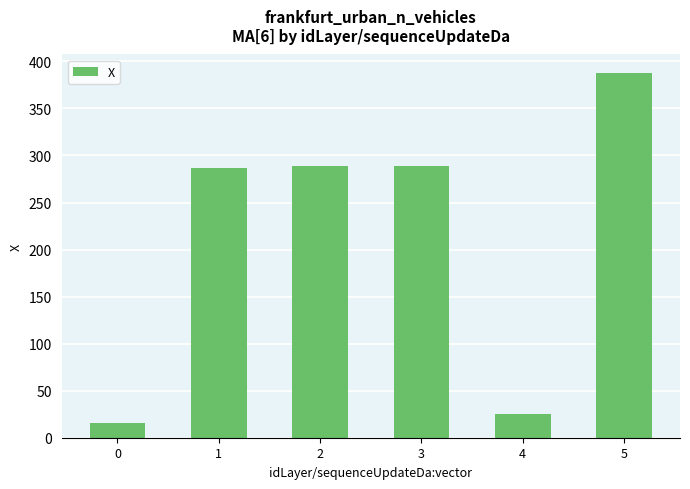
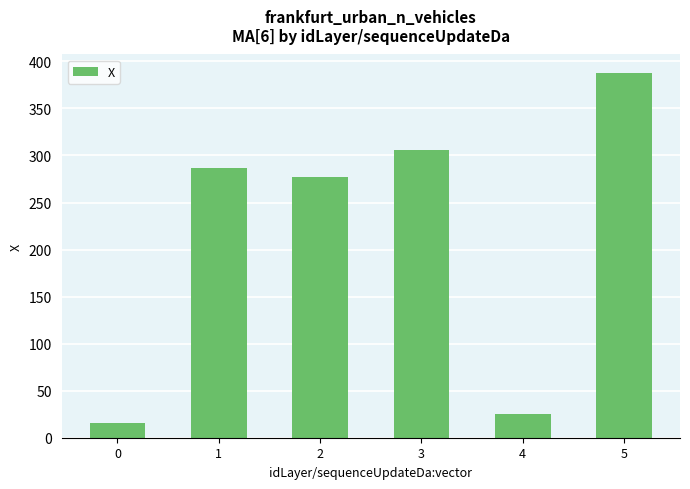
2: 290 -> 280
3: 290 -> 310
